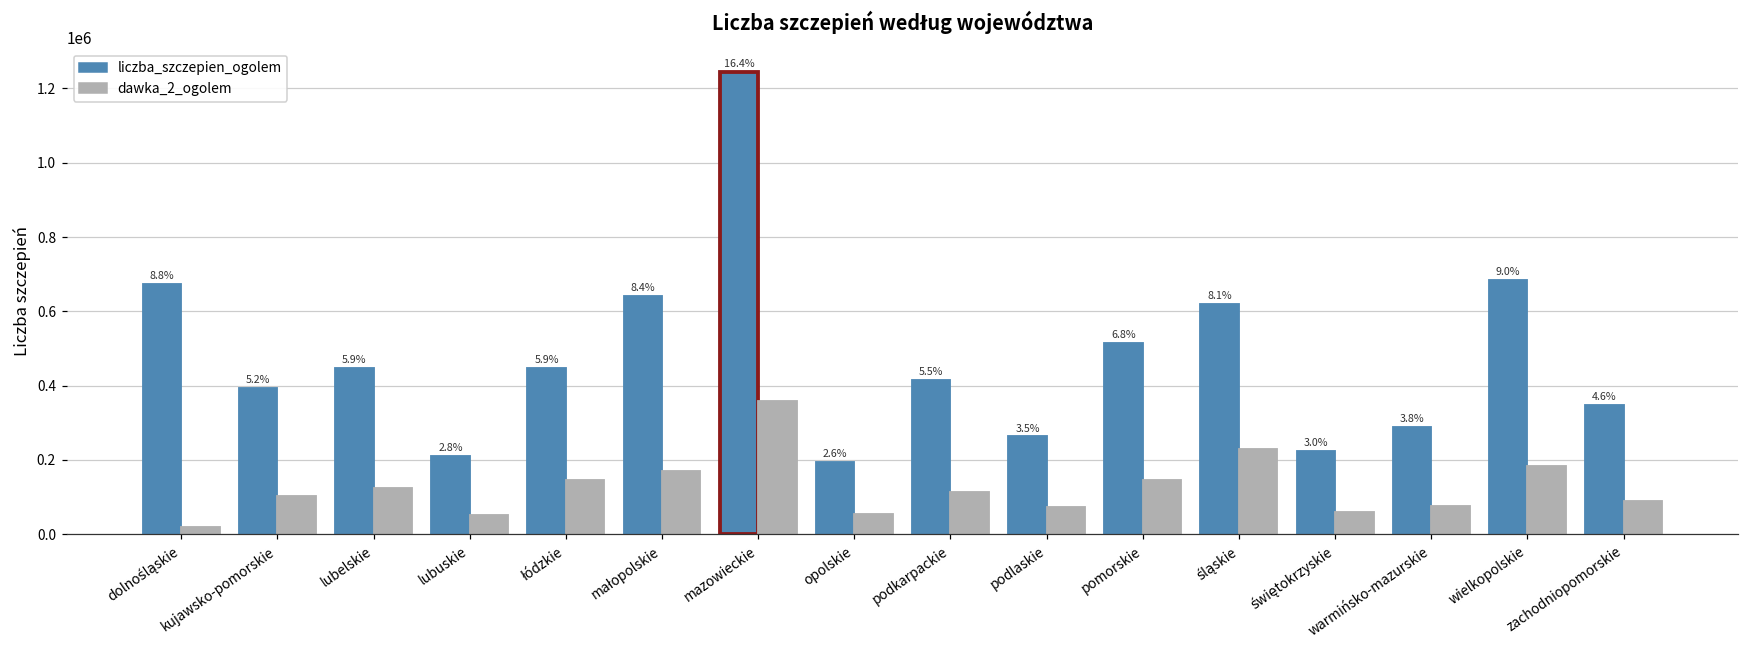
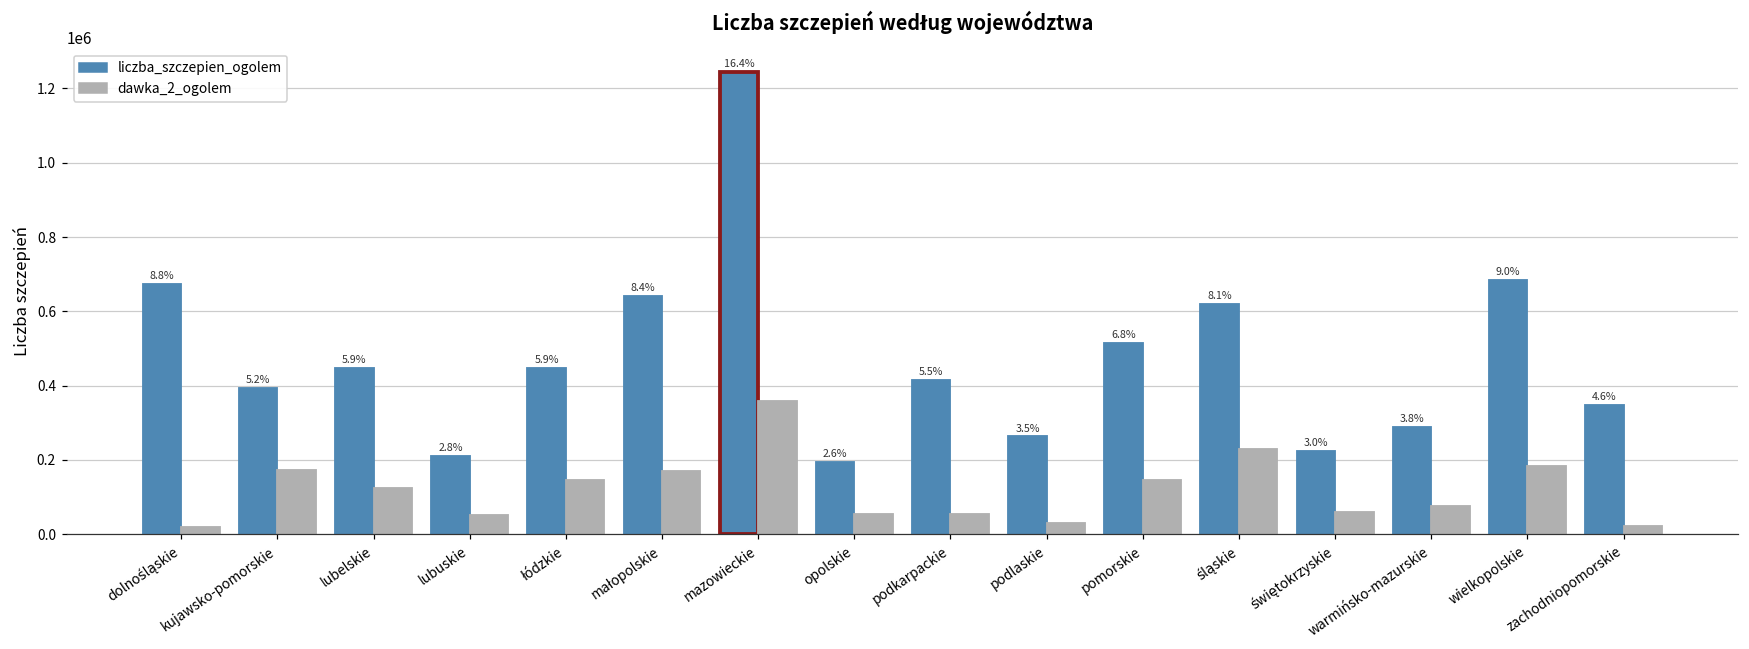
dawka_2_ogolem, kujawsko-pomorskie: 100000 -> 170000
dawka_2_ogolem, podkarpackie: 110000 -> 60000
dawka_2_ogolem, podlaskie: 70000 -> 30000
dawka_2_ogolem, zachodniopomorskie: 90000 -> 20000
